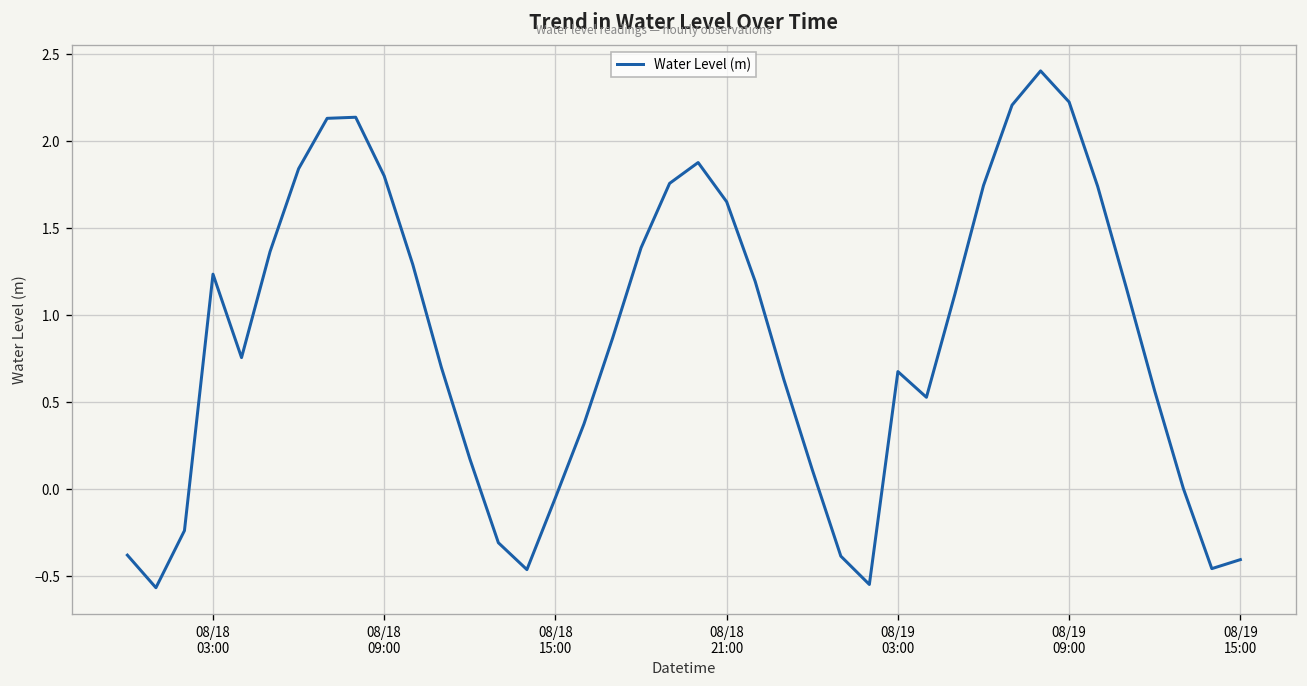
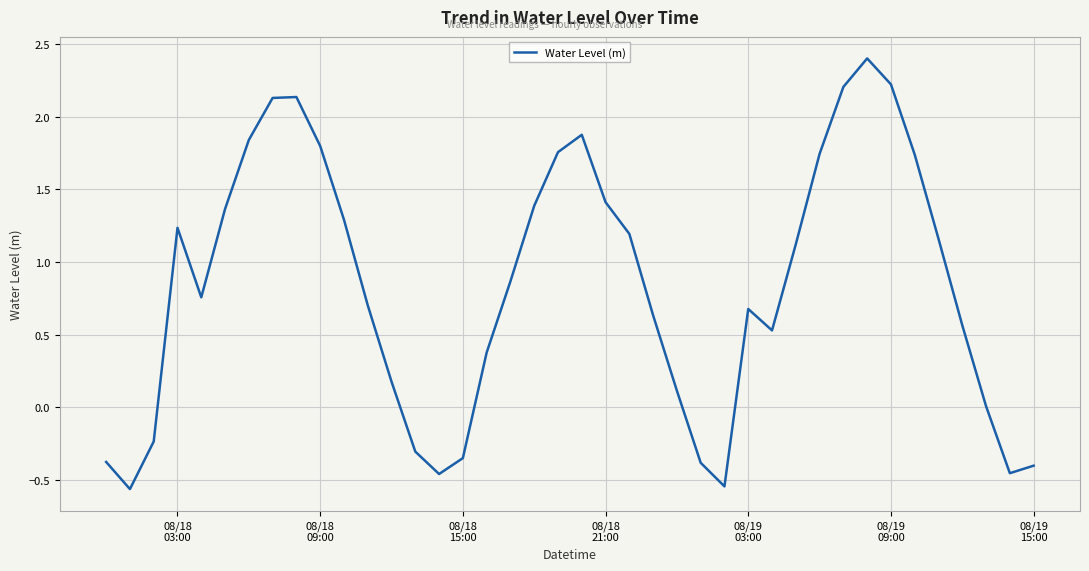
08/18 15:00: -0.05 -> -0.35
08/18 21:00: 1.65 -> 1.41
